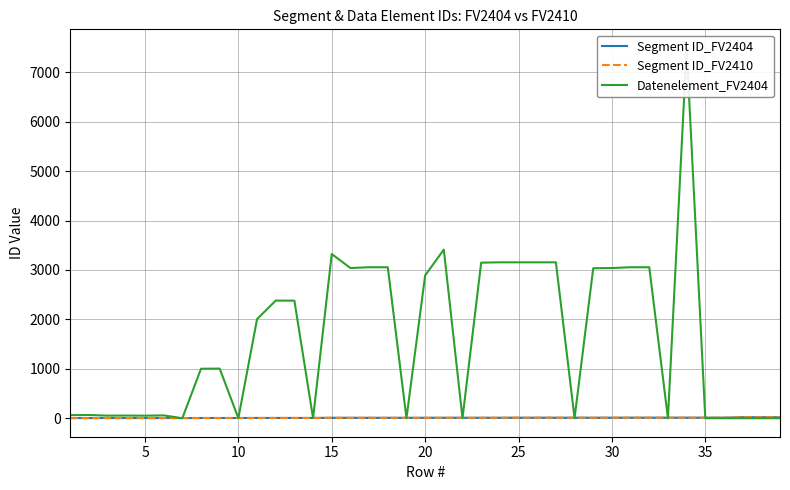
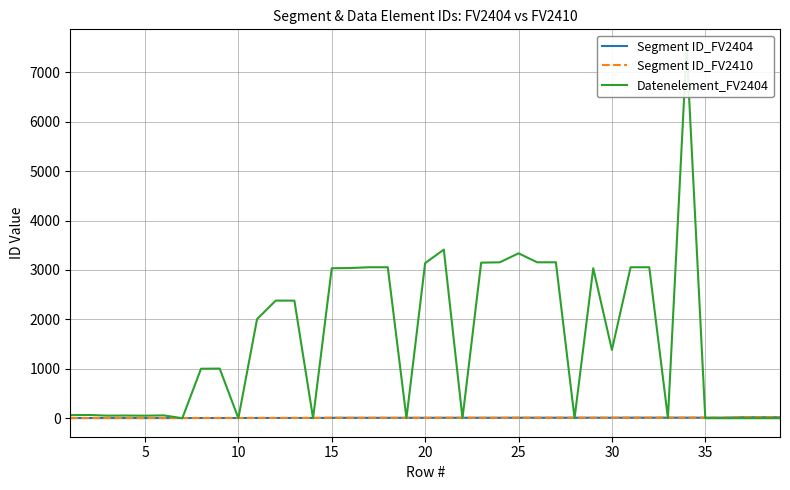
Datenelement_FV2404, 15: 3300 -> 3000
Datenelement_FV2404, 20: 2900 -> 3100
Datenelement_FV2404, 25: 3200 -> 3300
Datenelement_FV2404, 30: 3000 -> 1400
